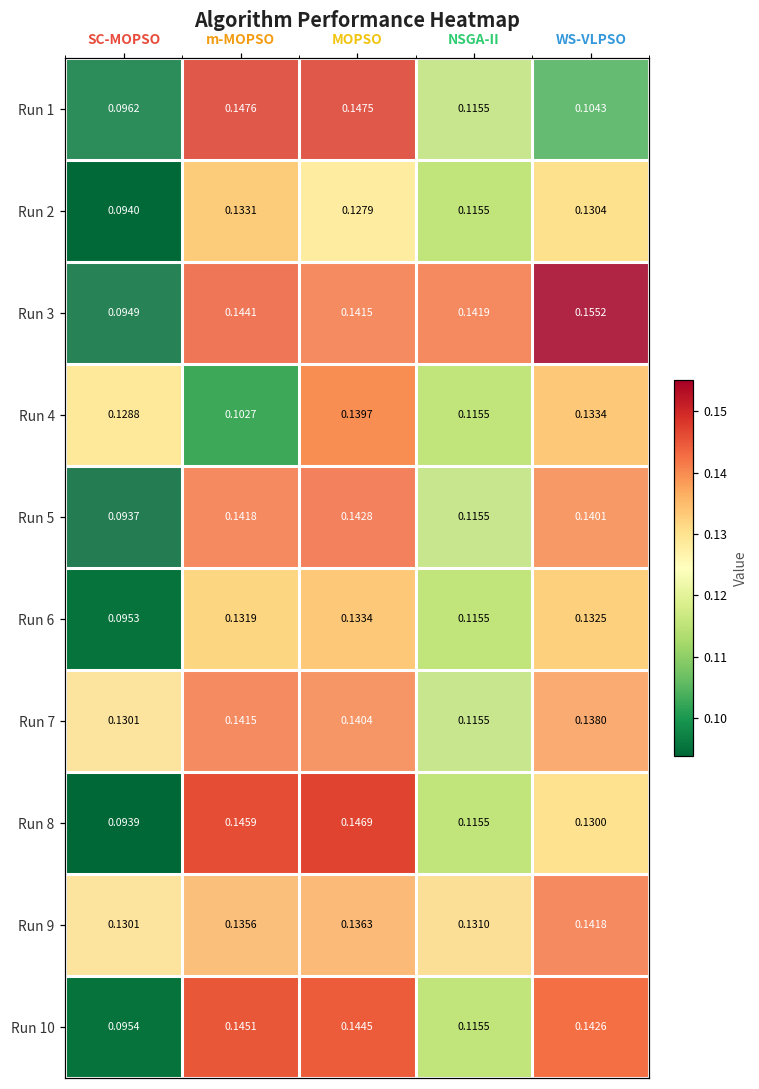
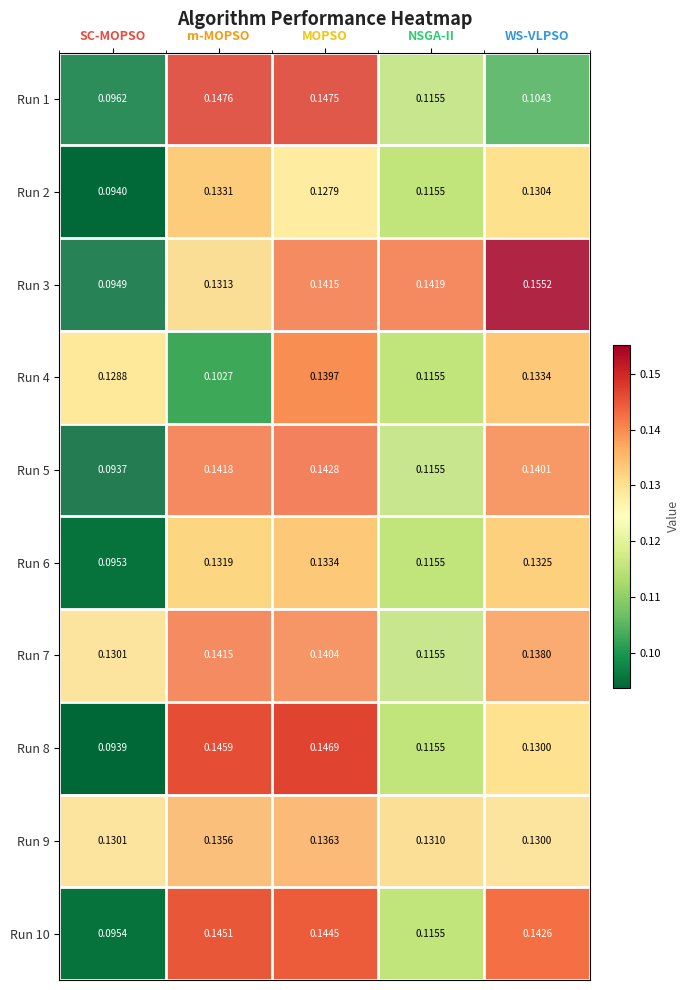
Run 3, m-MOPSO: 0.1441 -> 0.1313
Run 9, WS-VLPSO: 0.1418 -> 0.1300
